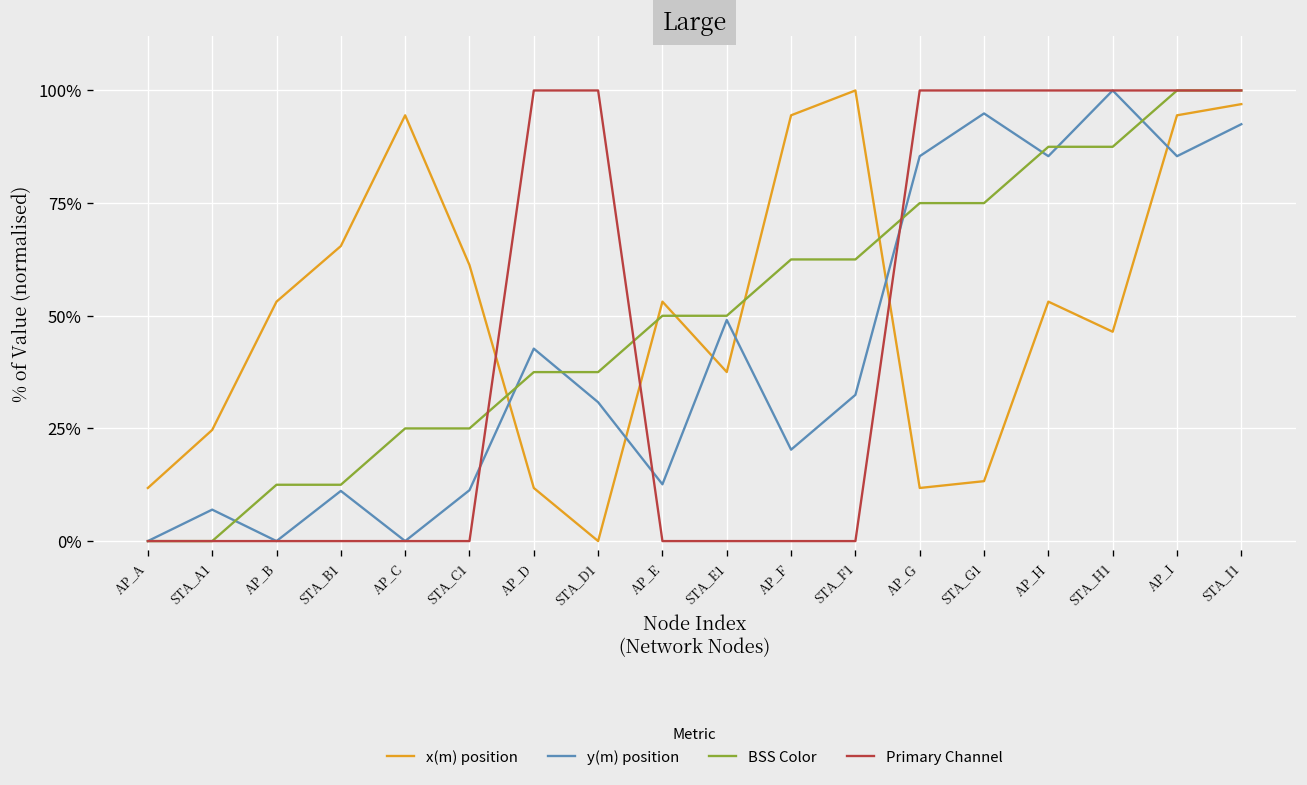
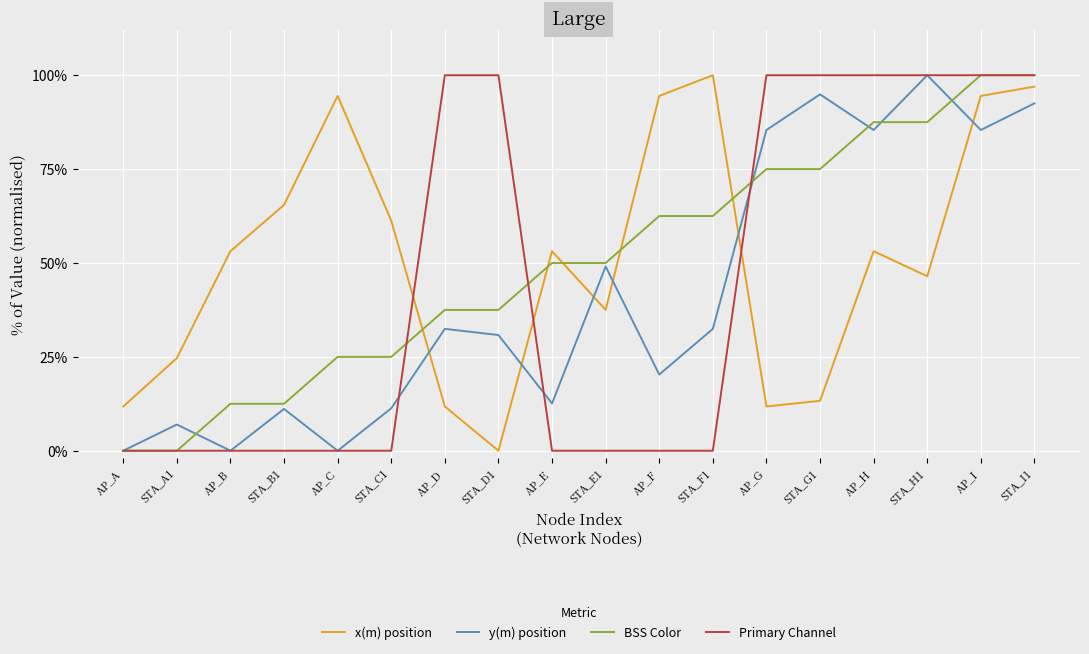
y(m) position, AP_D: 43% -> 32%
